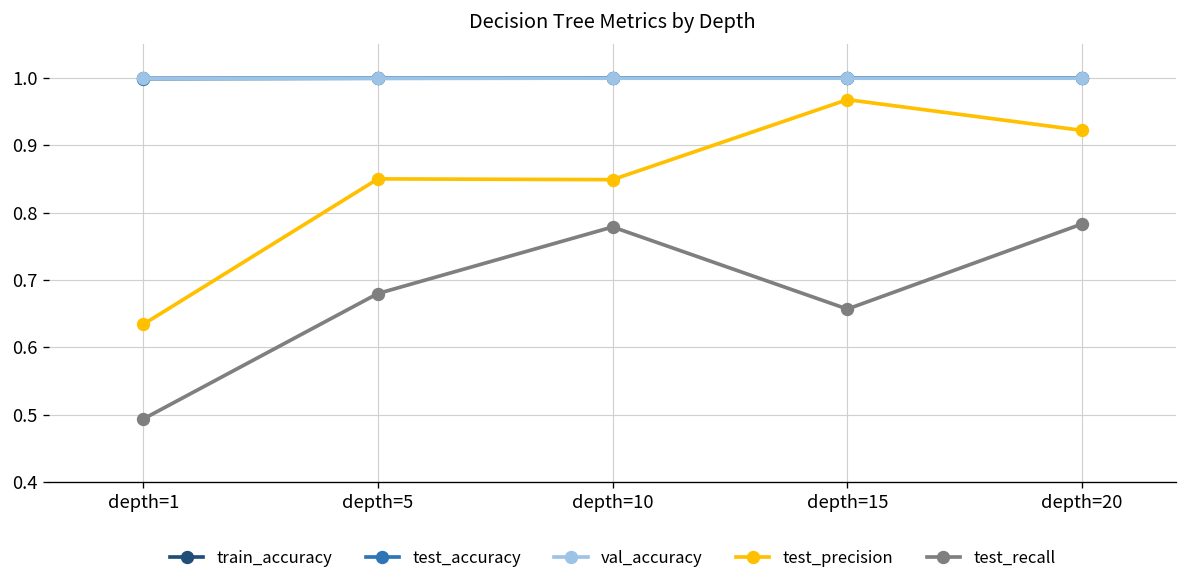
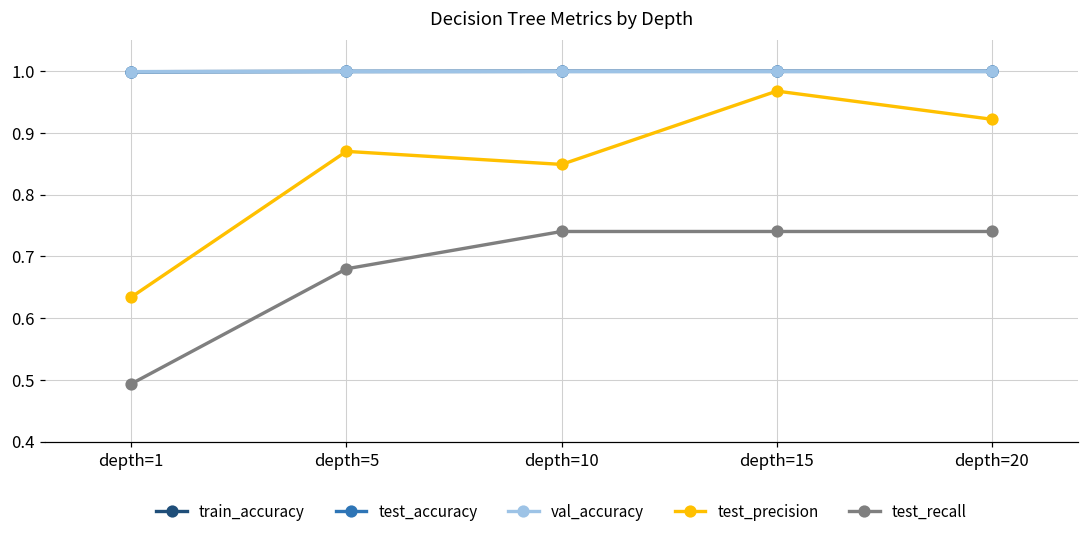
test_precision, depth=5: 0.85 -> 0.87
test_recall, depth=10: 0.78 -> 0.74
test_recall, depth=15: 0.66 -> 0.74
test_recall, depth=20: 0.78 -> 0.74
